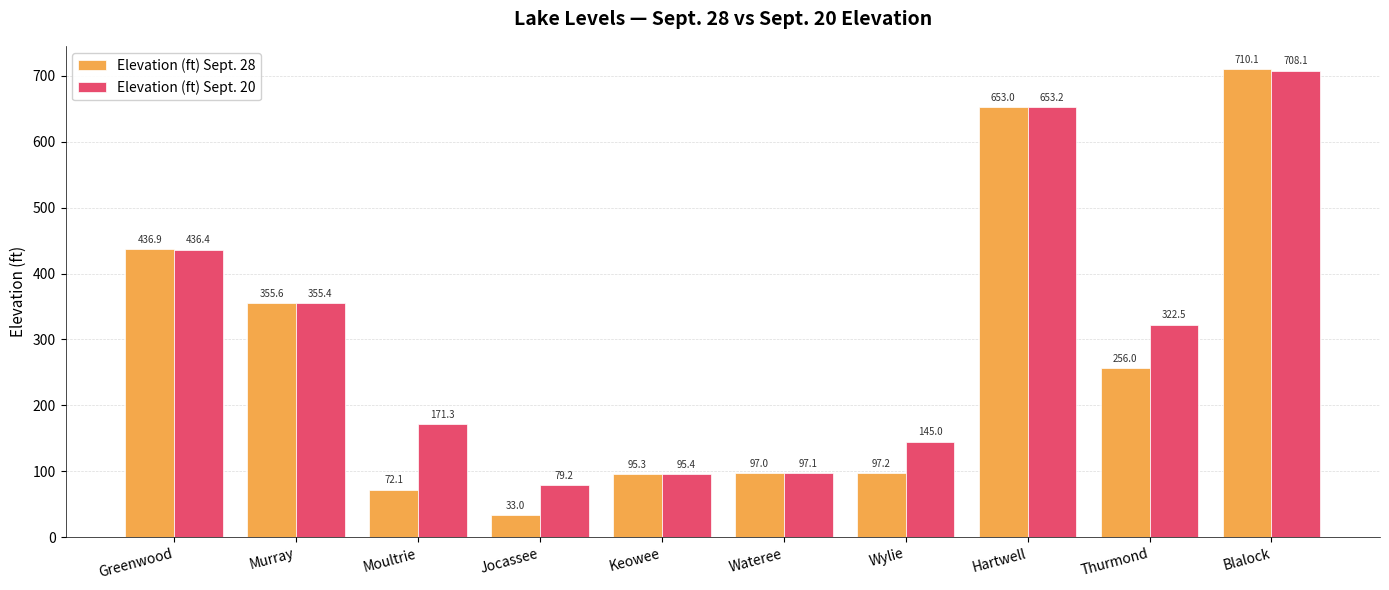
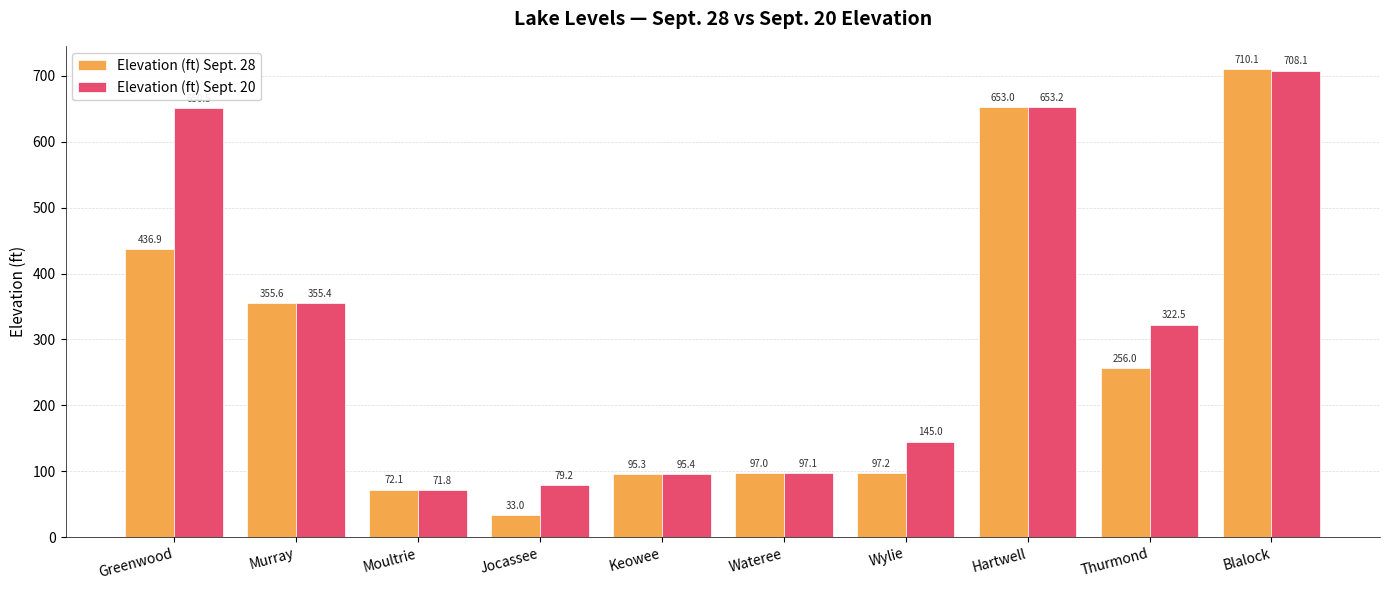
Elevation (ft) Sept. 20, Greenwood: 440 -> 650
Elevation (ft) Sept. 20, Moultrie: 171.3 -> 71.8
